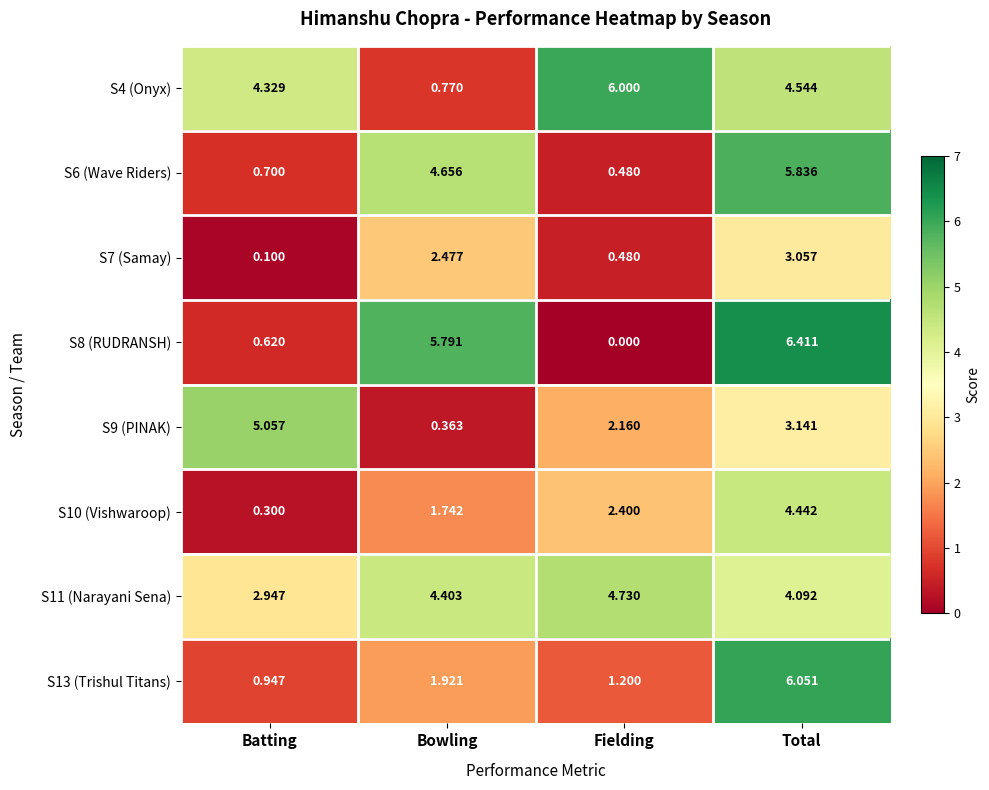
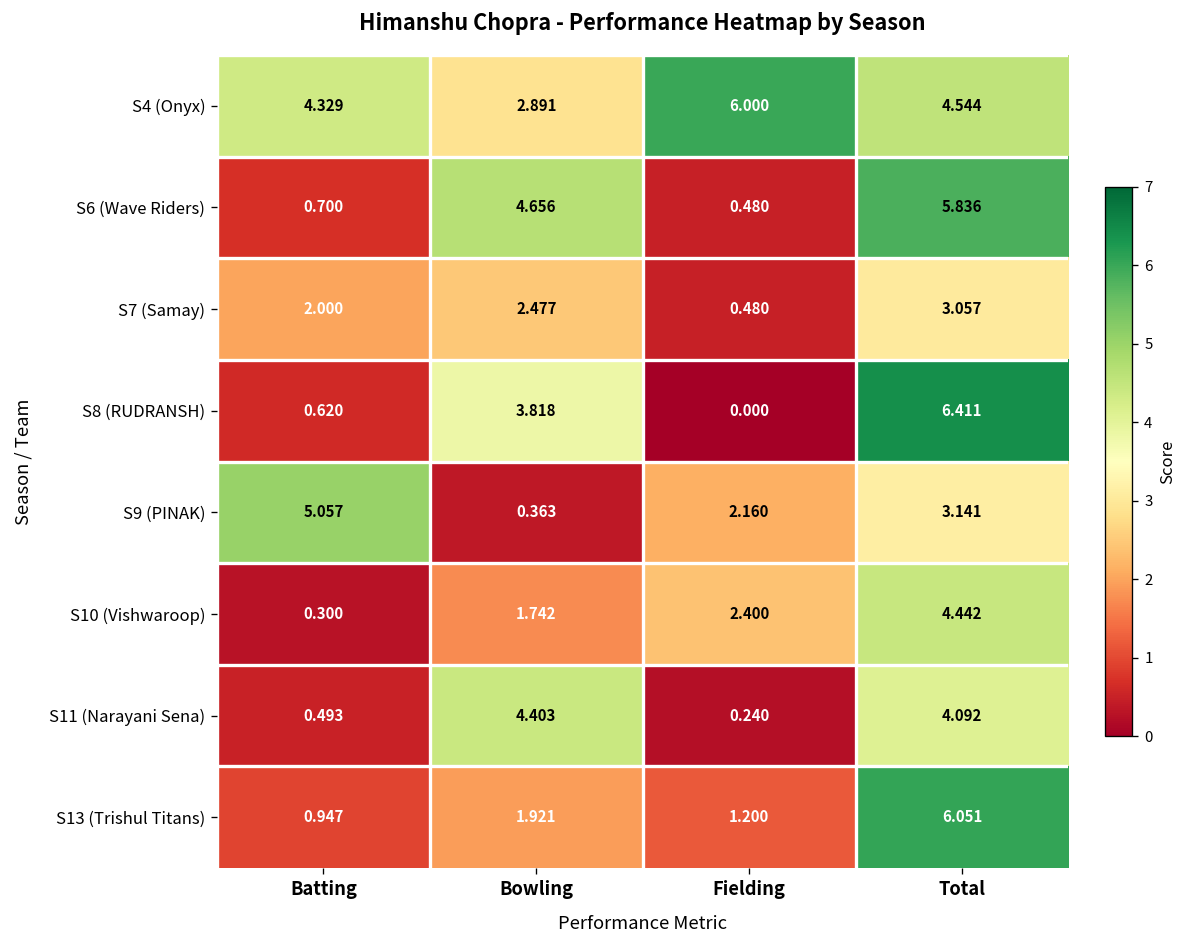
S4 (Onyx), Bowling: 0.770 -> 2.891
S7 (Samay), Batting: 0.100 -> 2.000
S8 (RUDRANSH), Bowling: 5.791 -> 3.818
S11 (Narayani Sena), Batting: 2.947 -> 0.493
S11 (Narayani Sena), Fielding: 4.730 -> 0.240
